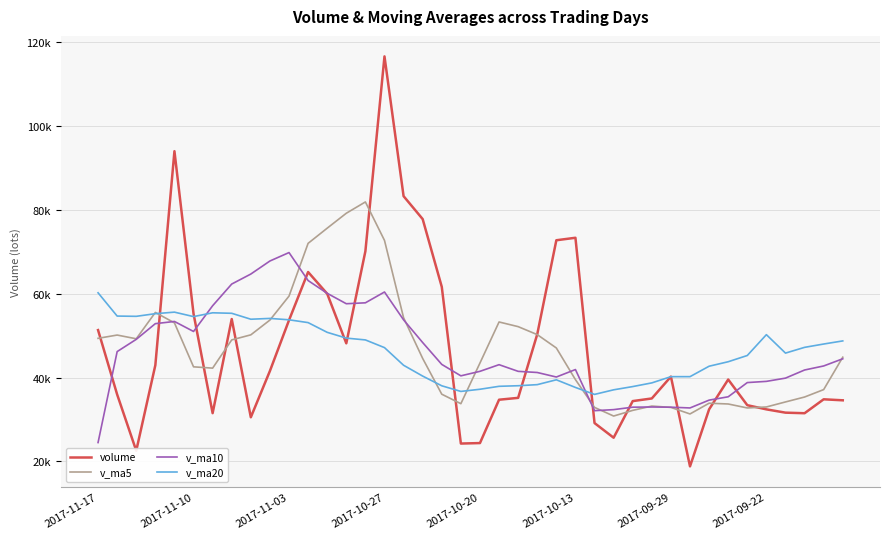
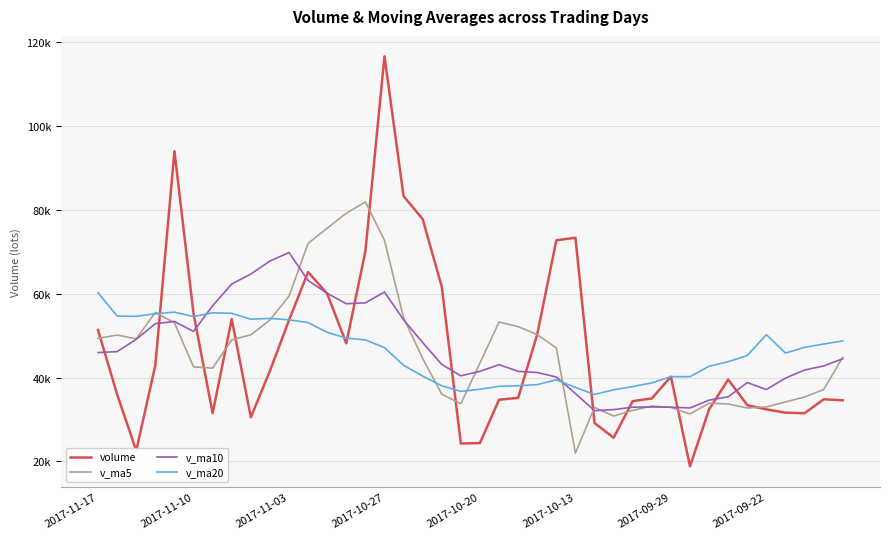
v_ma10, 2017-11-17: 24000 -> 46000
v_ma5, 2017-10-13: 39000 -> 22000
v_ma10, 2017-10-13: 42000 -> 36000
v_ma10, 2017-09-22: 39000 -> 37000
